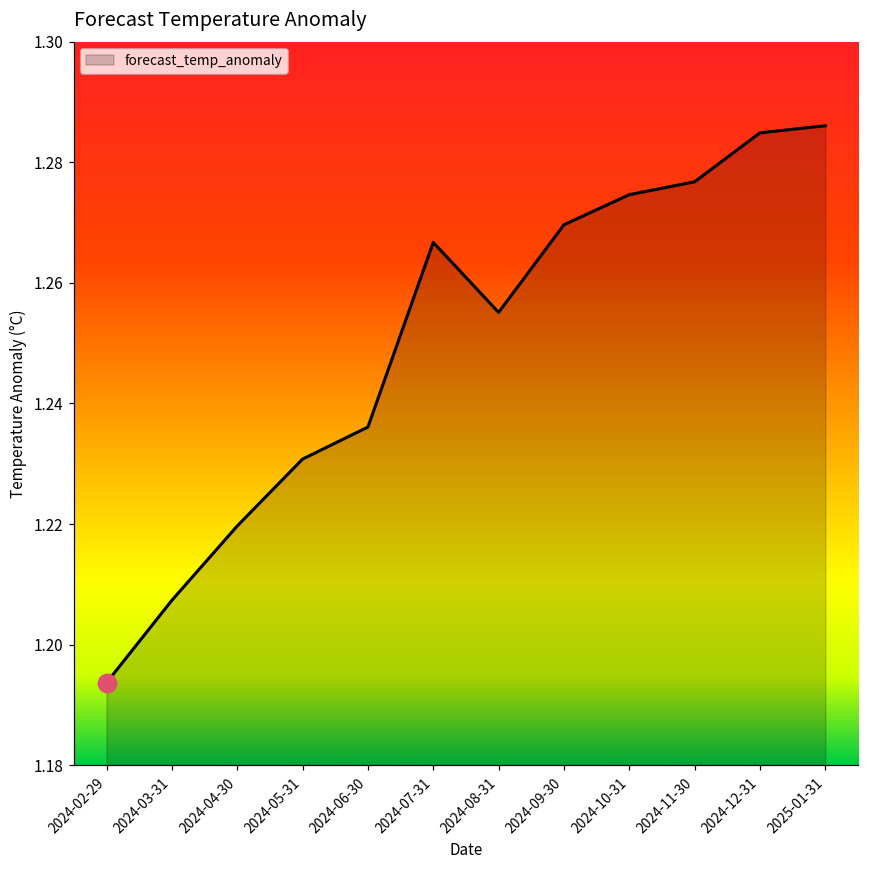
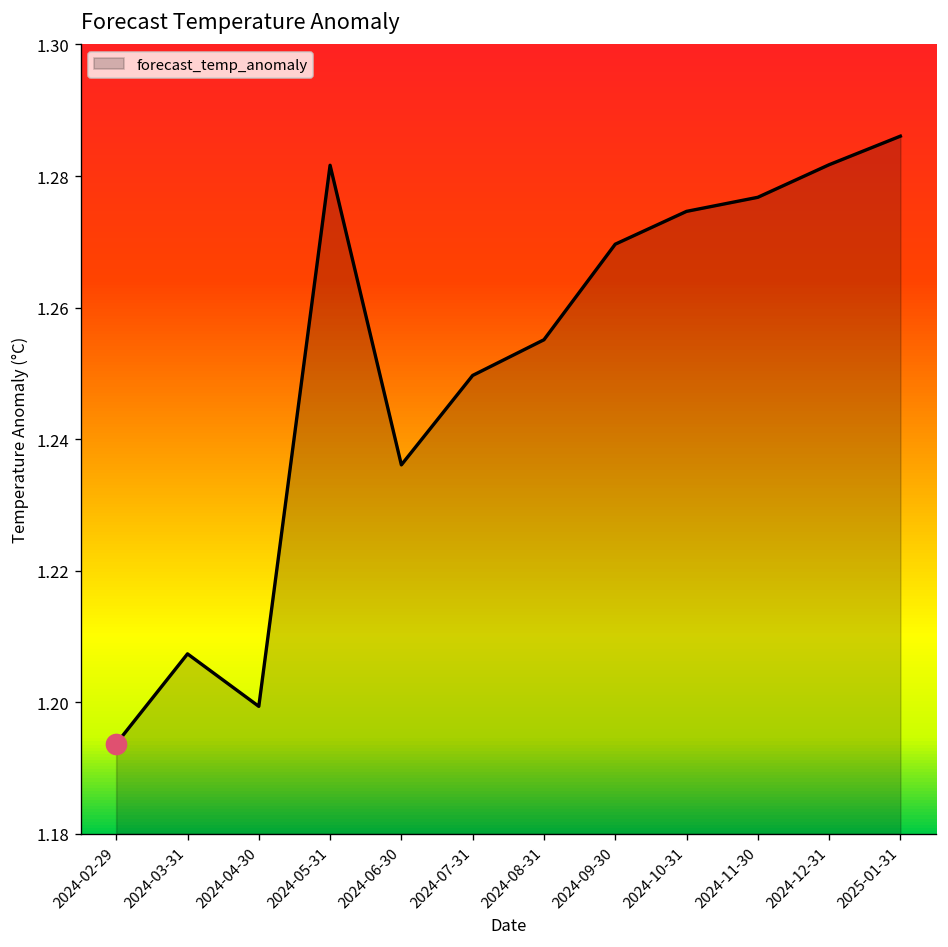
forecast_temp_anomaly, 2024-04-30: 1.220 -> 1.199
forecast_temp_anomaly, 2024-05-31: 1.231 -> 1.282
forecast_temp_anomaly, 2024-07-31: 1.267 -> 1.250
forecast_temp_anomaly, 2024-12-31: 1.285 -> 1.282
